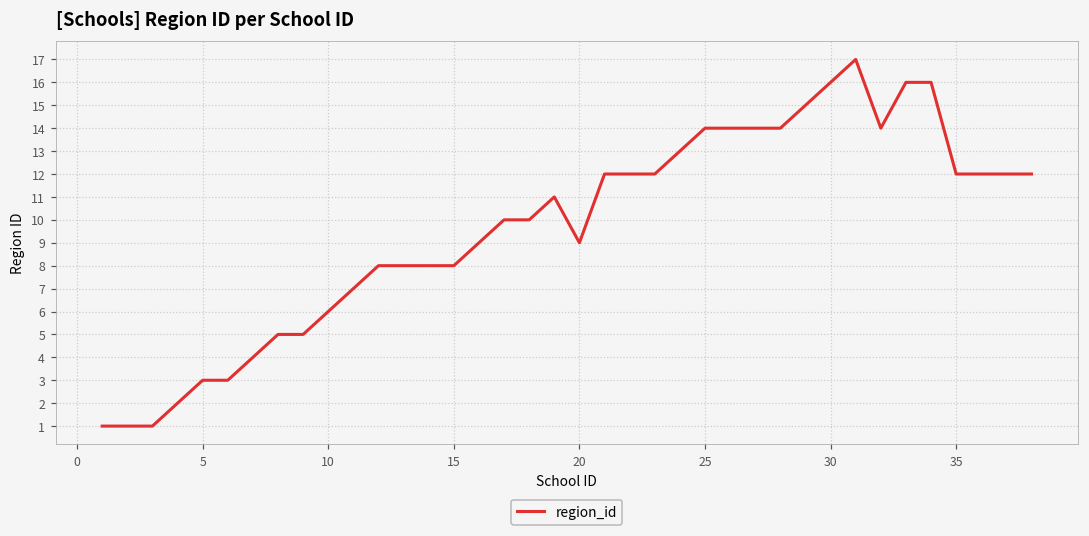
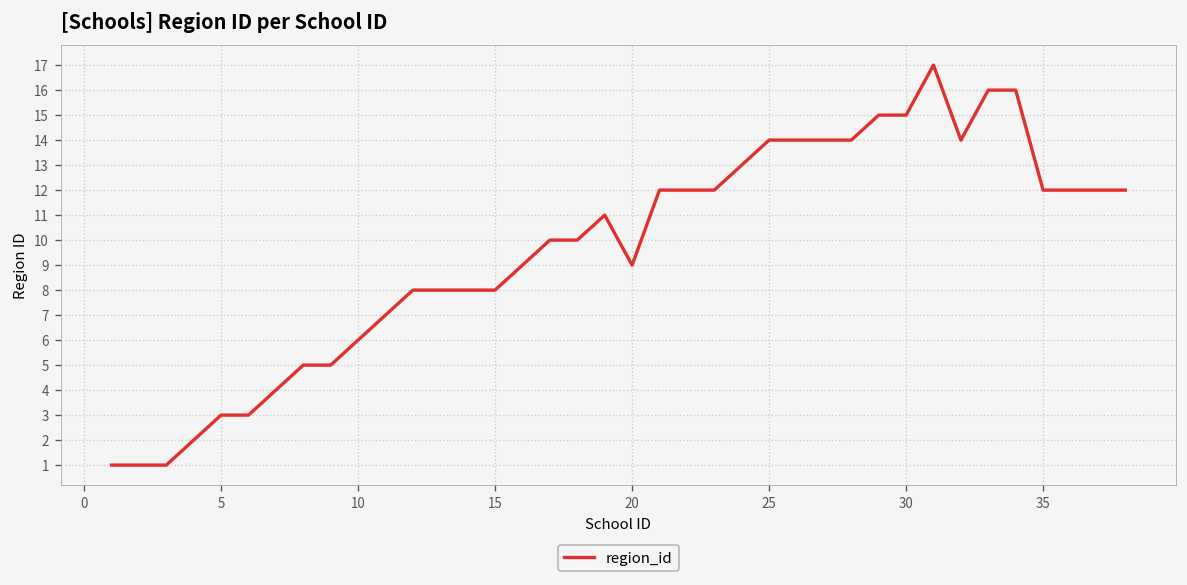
30: 16 -> 15
